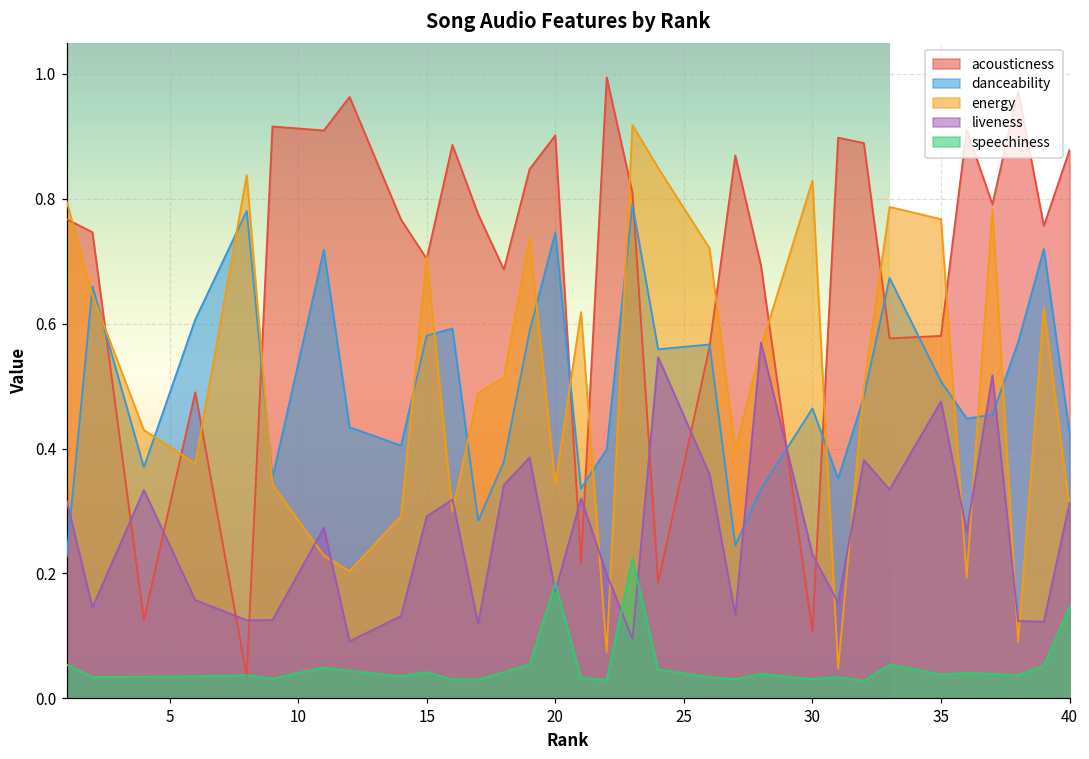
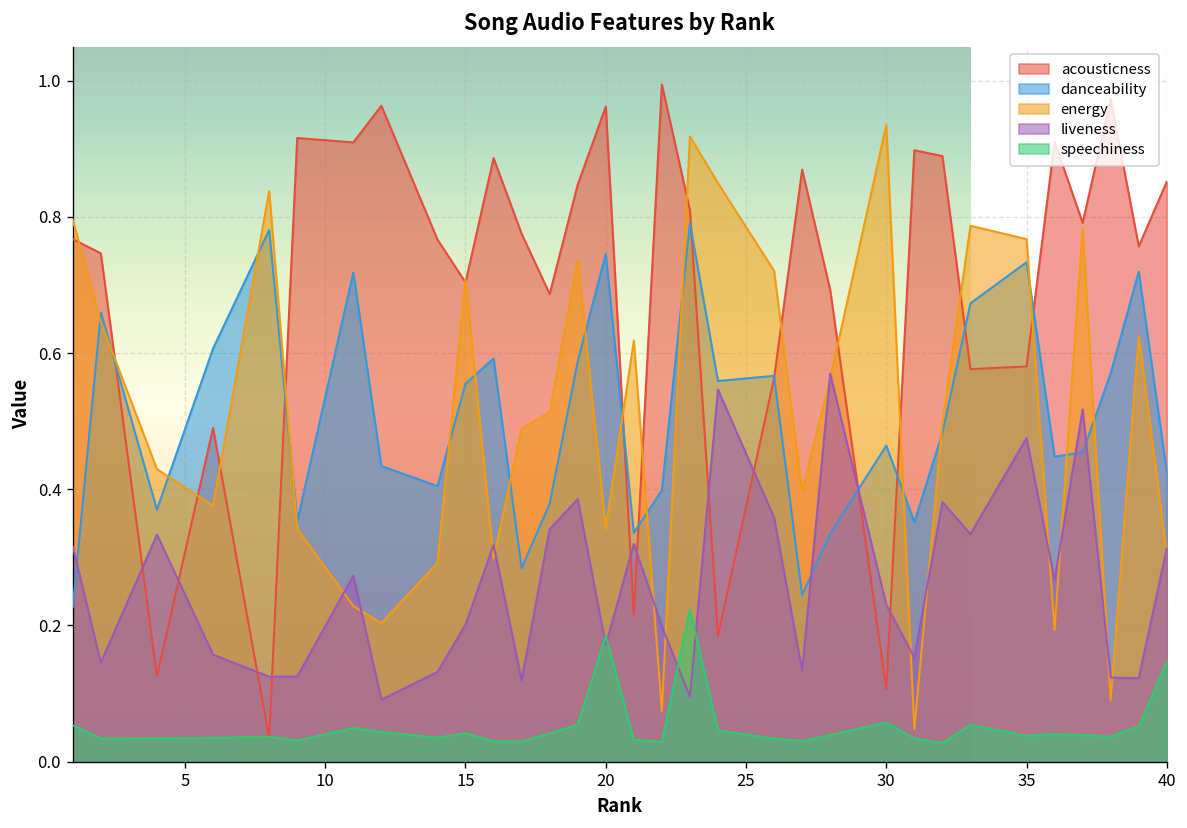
danceability, 15: 0.58 -> 0.55
liveness, 15: 0.29 -> 0.20
acousticness, 20: 0.90 -> 0.96
energy, 30: 0.83 -> 0.94
speechiness, 30: 0.03 -> 0.06
danceability, 35: 0.51 -> 0.73
acousticness, 40: 0.88 -> 0.85
